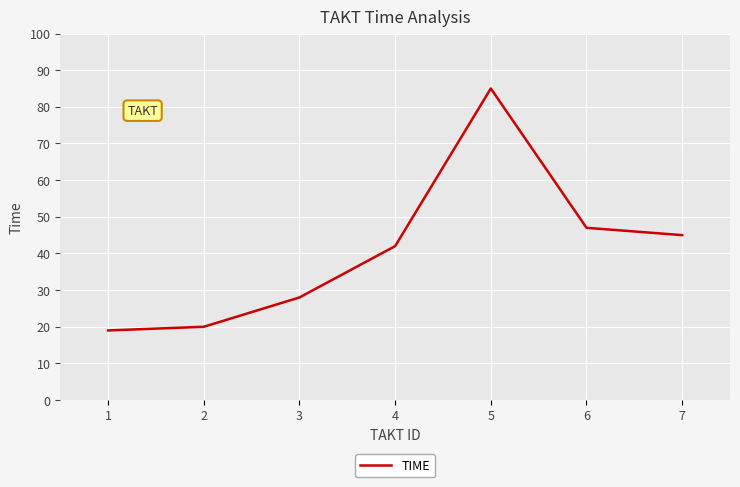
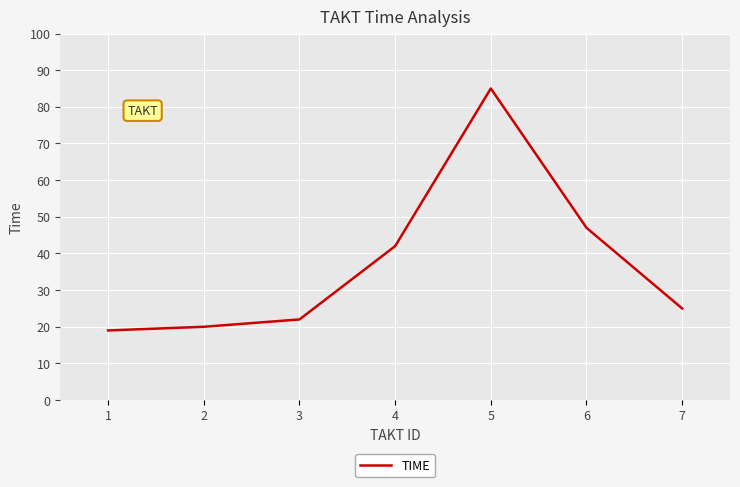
3: 28 -> 22
7: 45 -> 25
